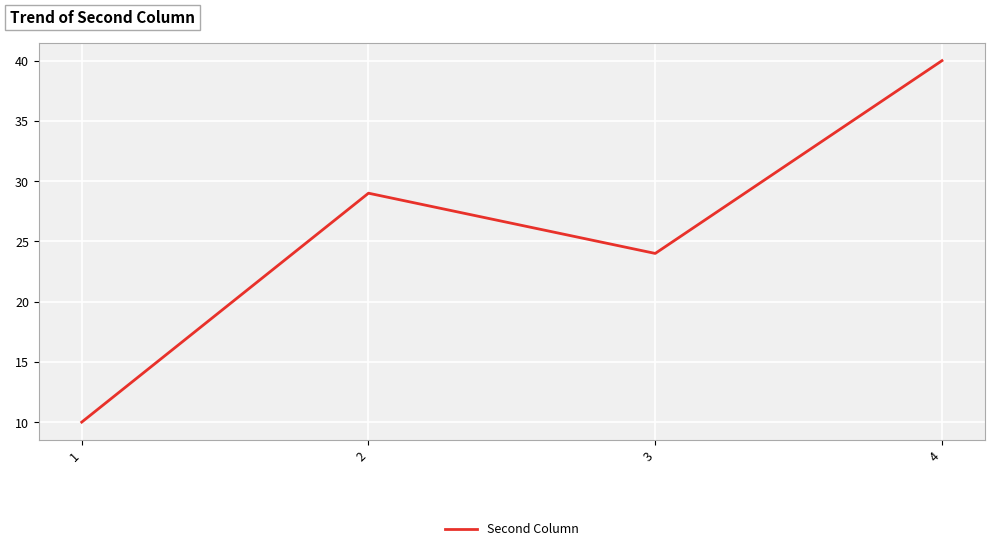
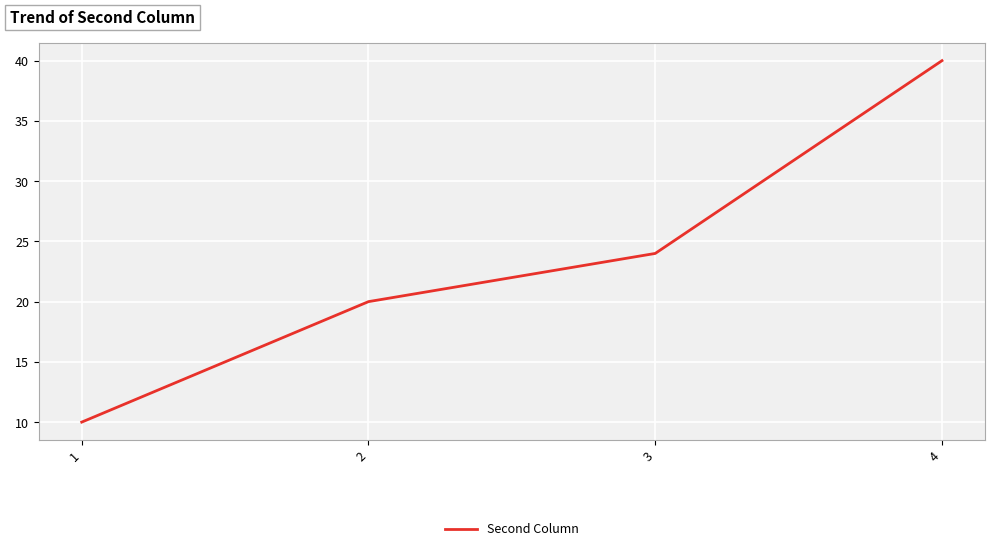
2: 29 -> 20
